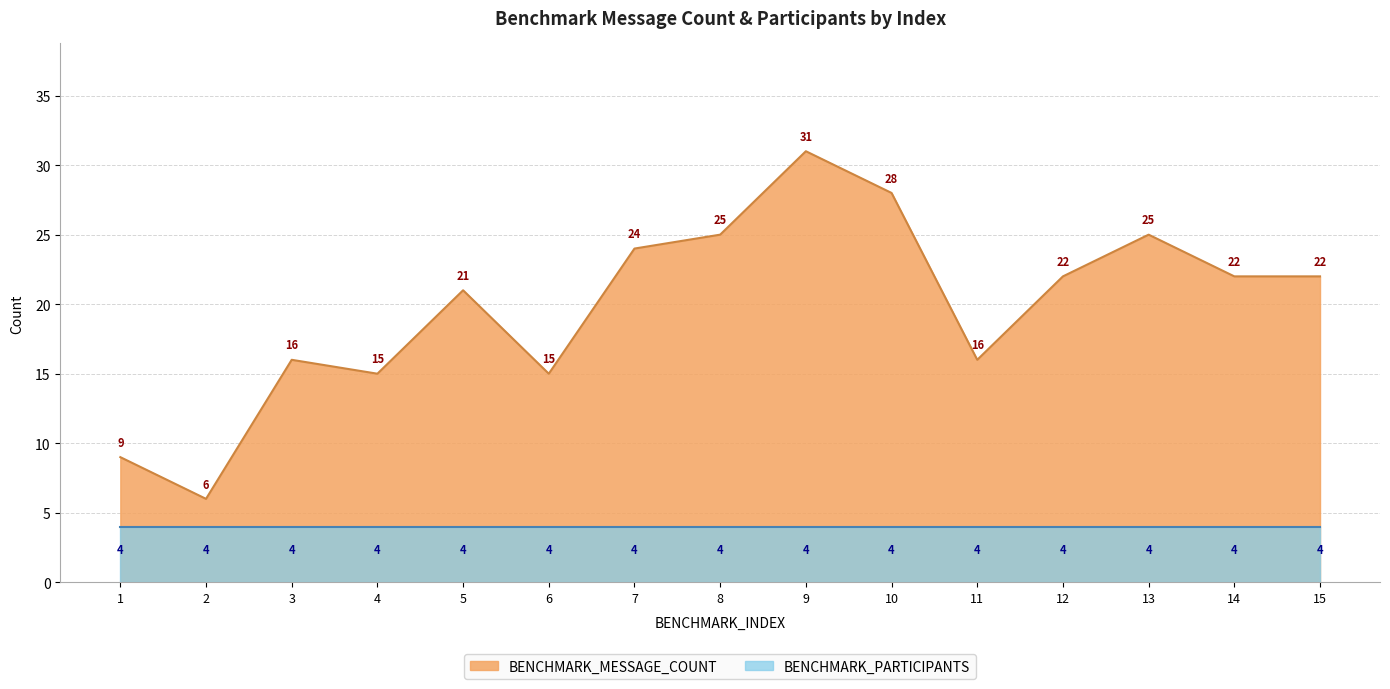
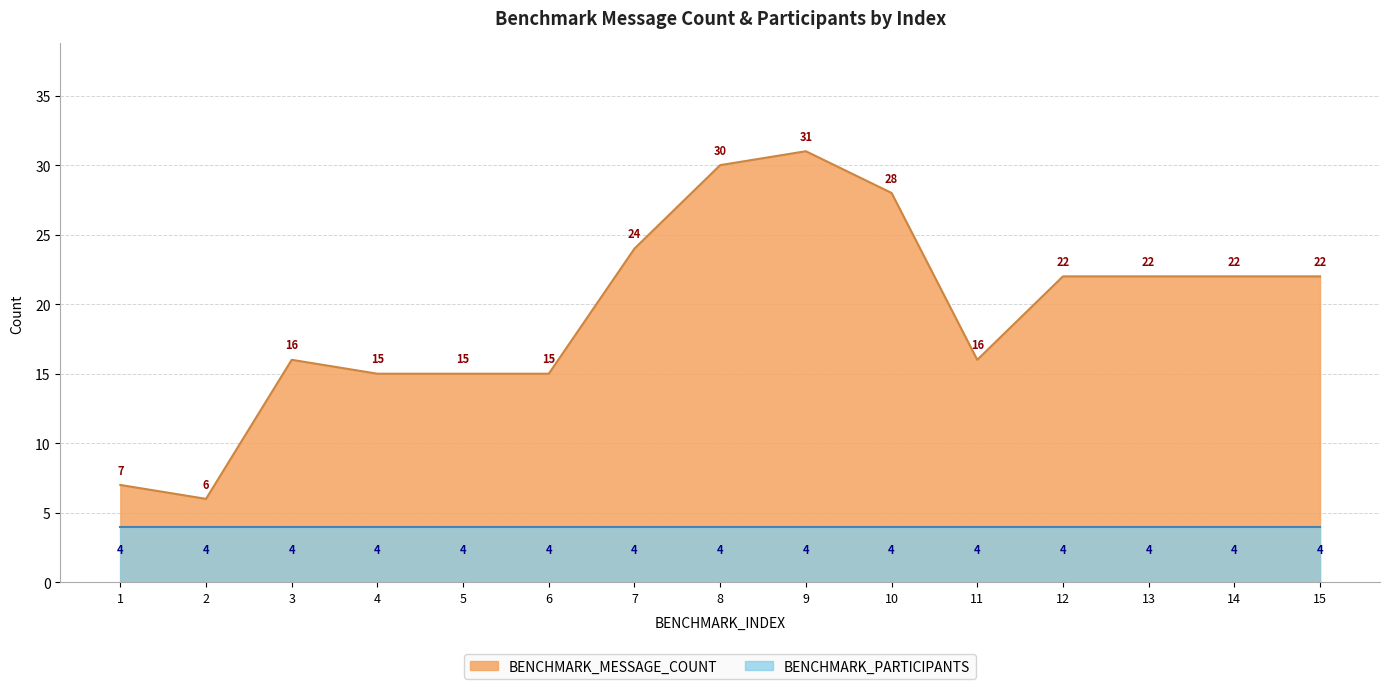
BENCHMARK_MESSAGE_COUNT, 1: 9 -> 7
BENCHMARK_MESSAGE_COUNT, 5: 21 -> 15
BENCHMARK_MESSAGE_COUNT, 8: 25 -> 30
BENCHMARK_MESSAGE_COUNT, 13: 25 -> 22
